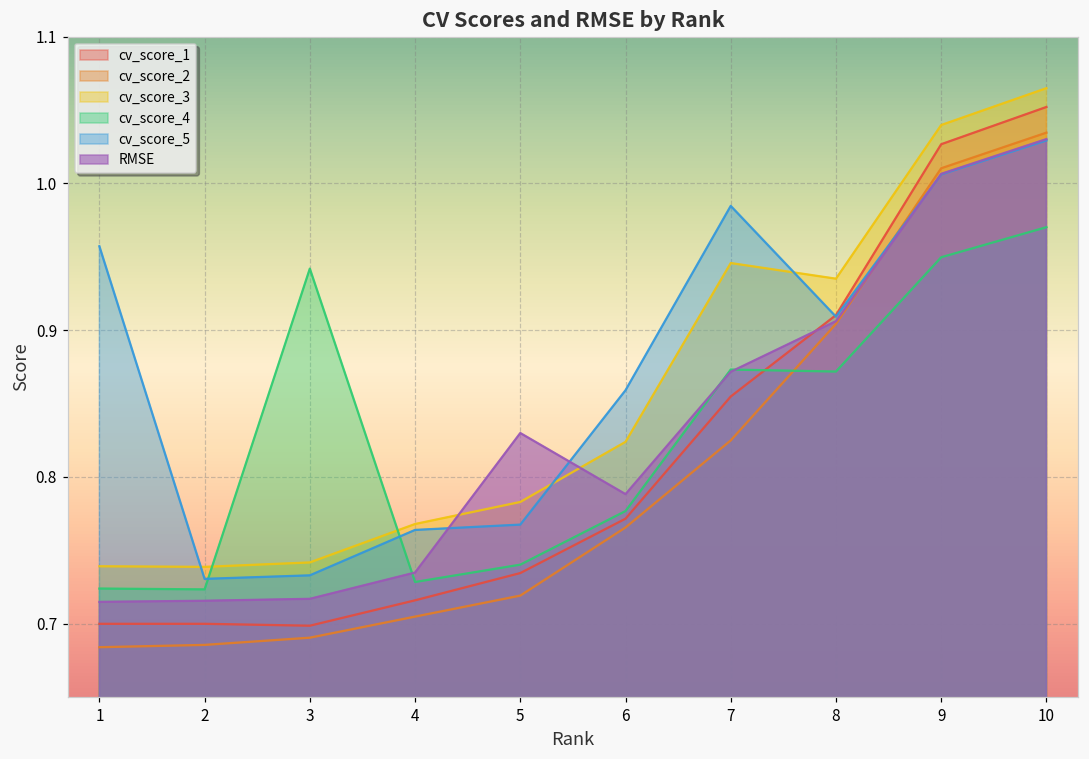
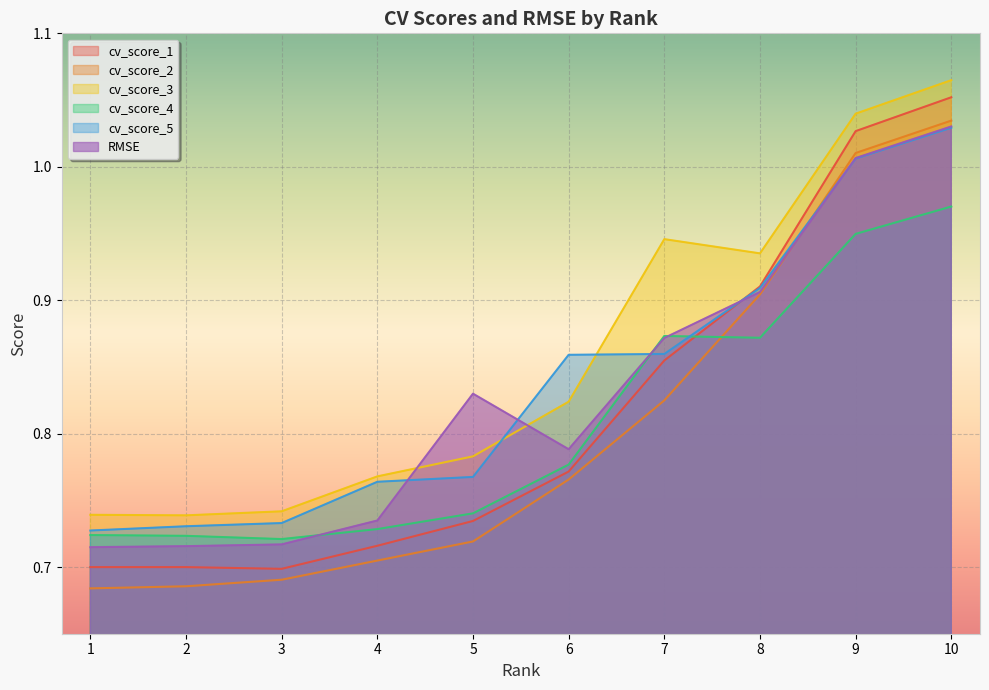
cv_score_5, 1: 0.957 -> 0.727
cv_score_4, 3: 0.942 -> 0.721
cv_score_5, 7: 0.985 -> 0.860
